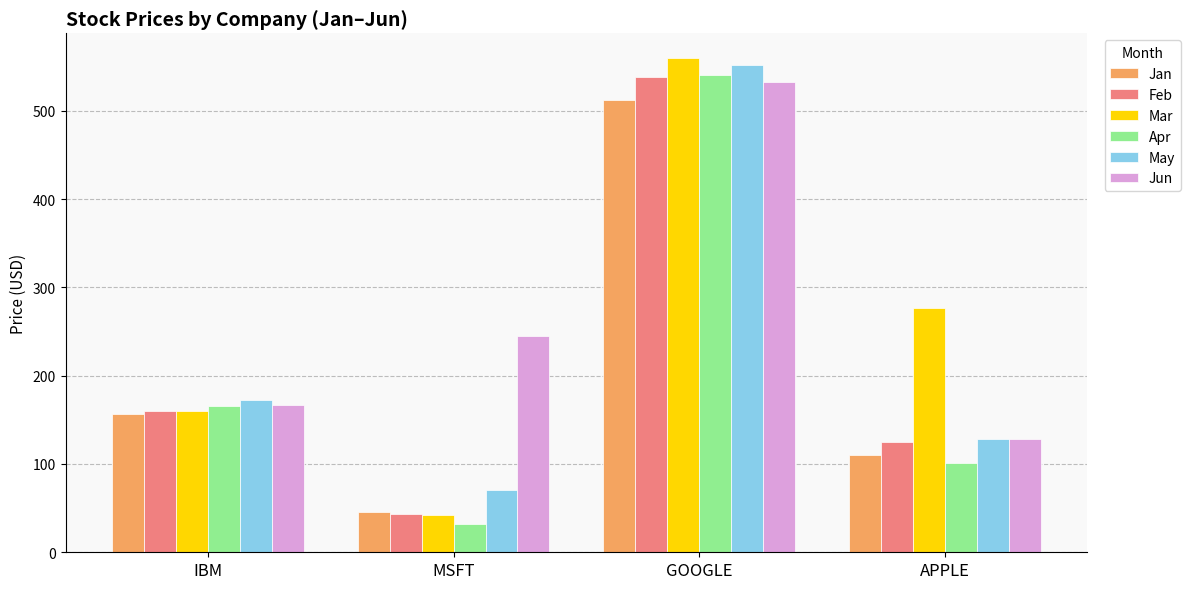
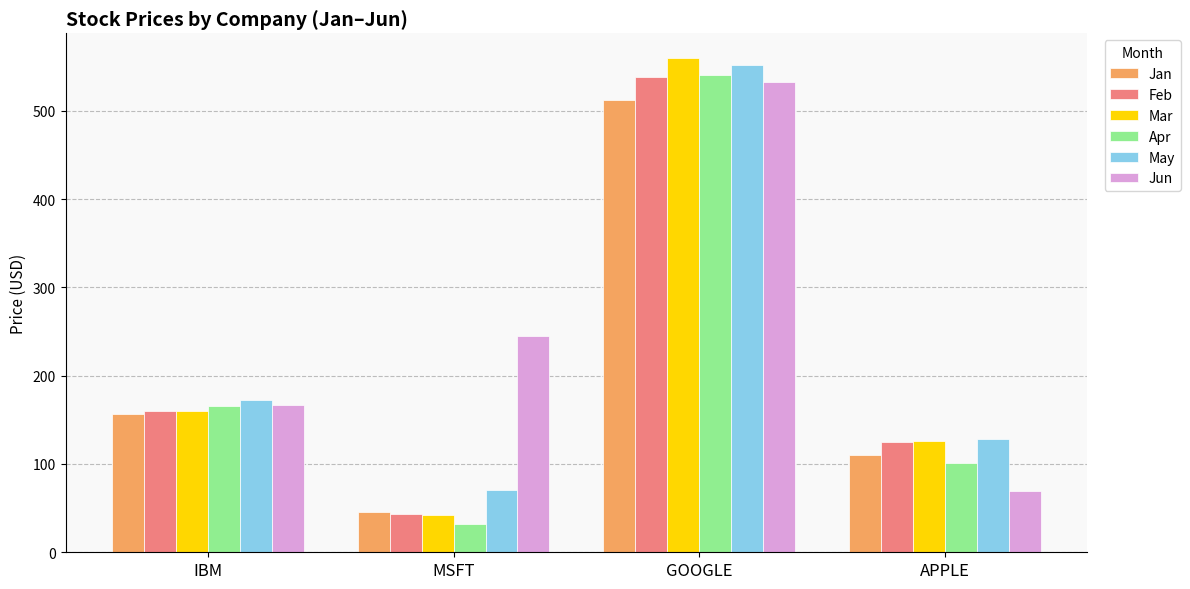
Mar, APPLE: 280 -> 130
Jun, APPLE: 130 -> 70
